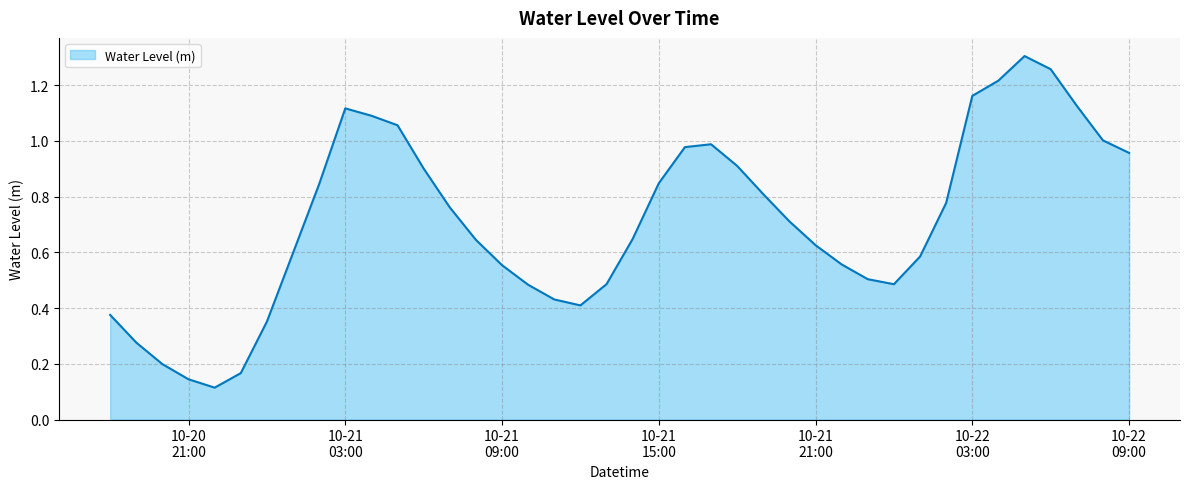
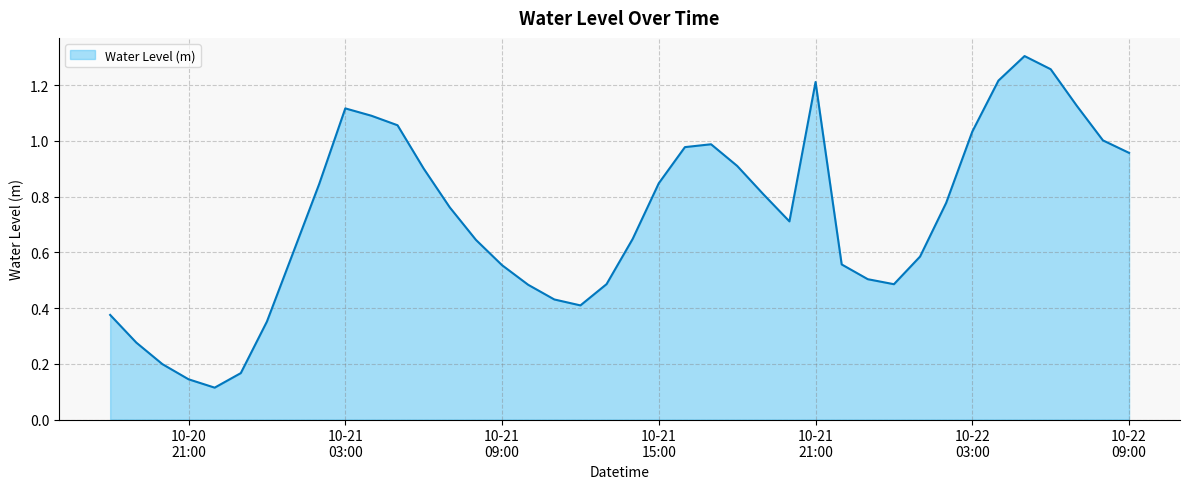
10-21 21:00: 0.63 -> 1.21
10-22 03:00: 1.16 -> 1.03
